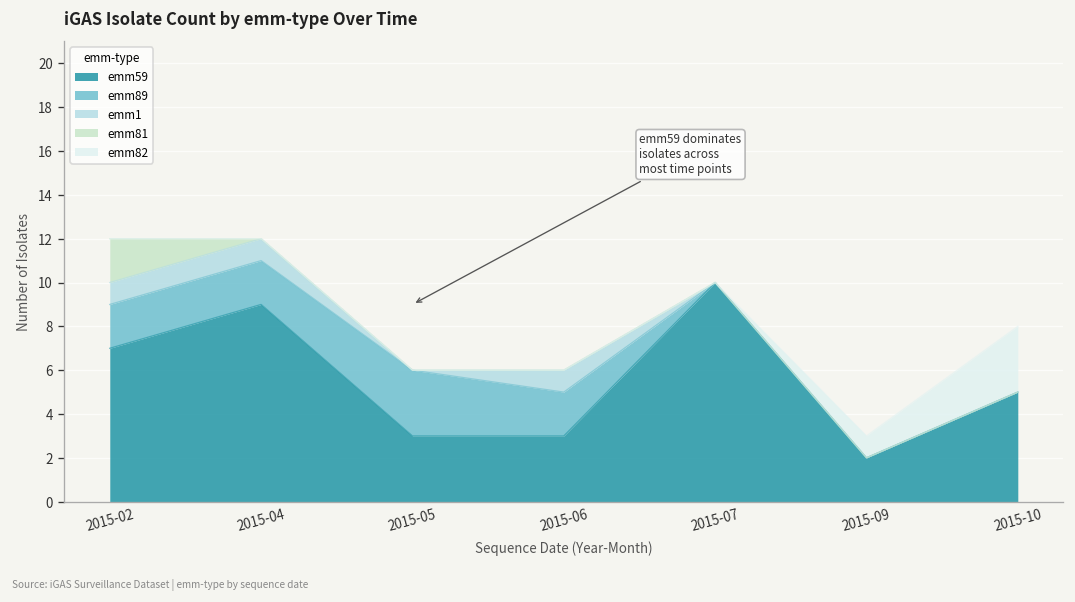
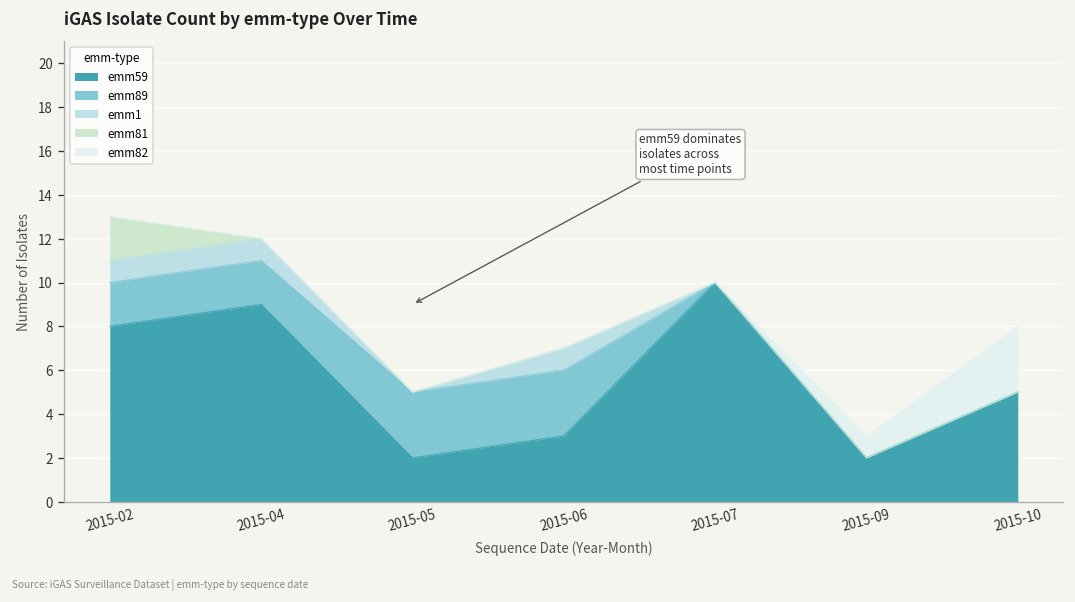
emm59, 2015-02: 7 -> 8
emm59, 2015-05: 3 -> 2
emm89, 2015-06: 2 -> 3
